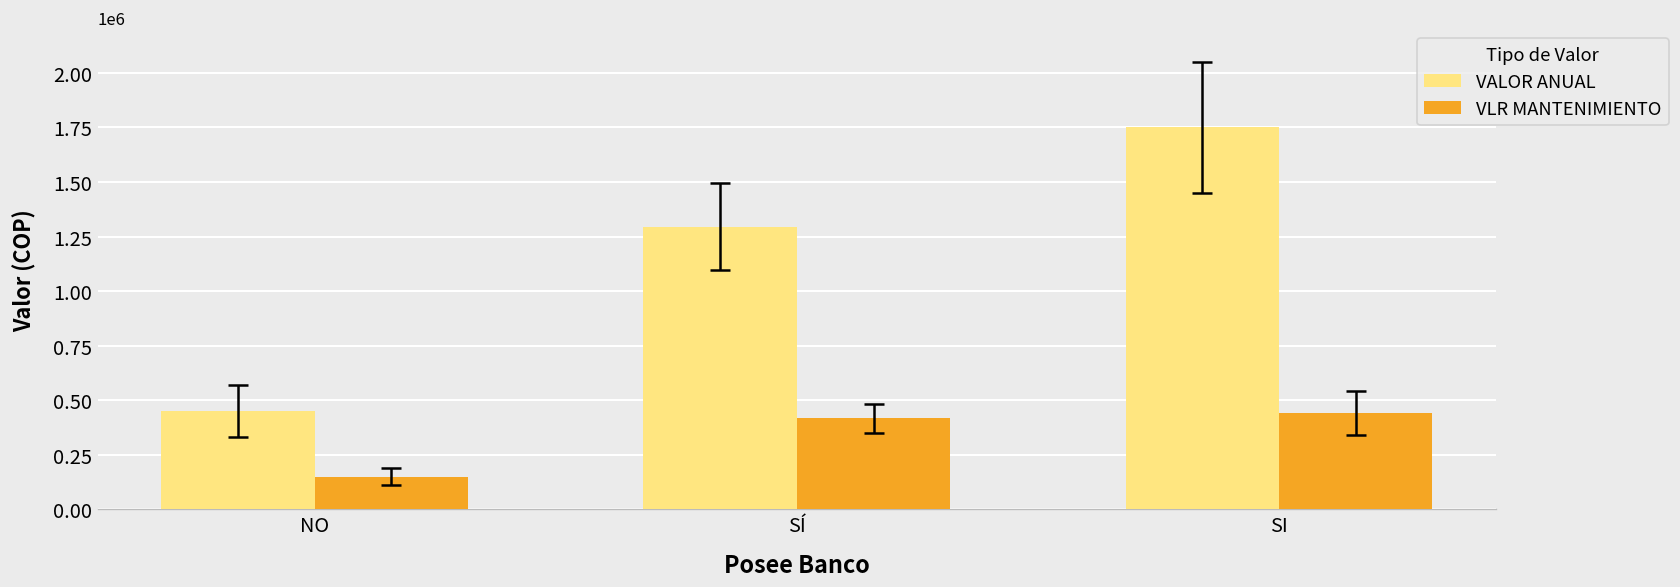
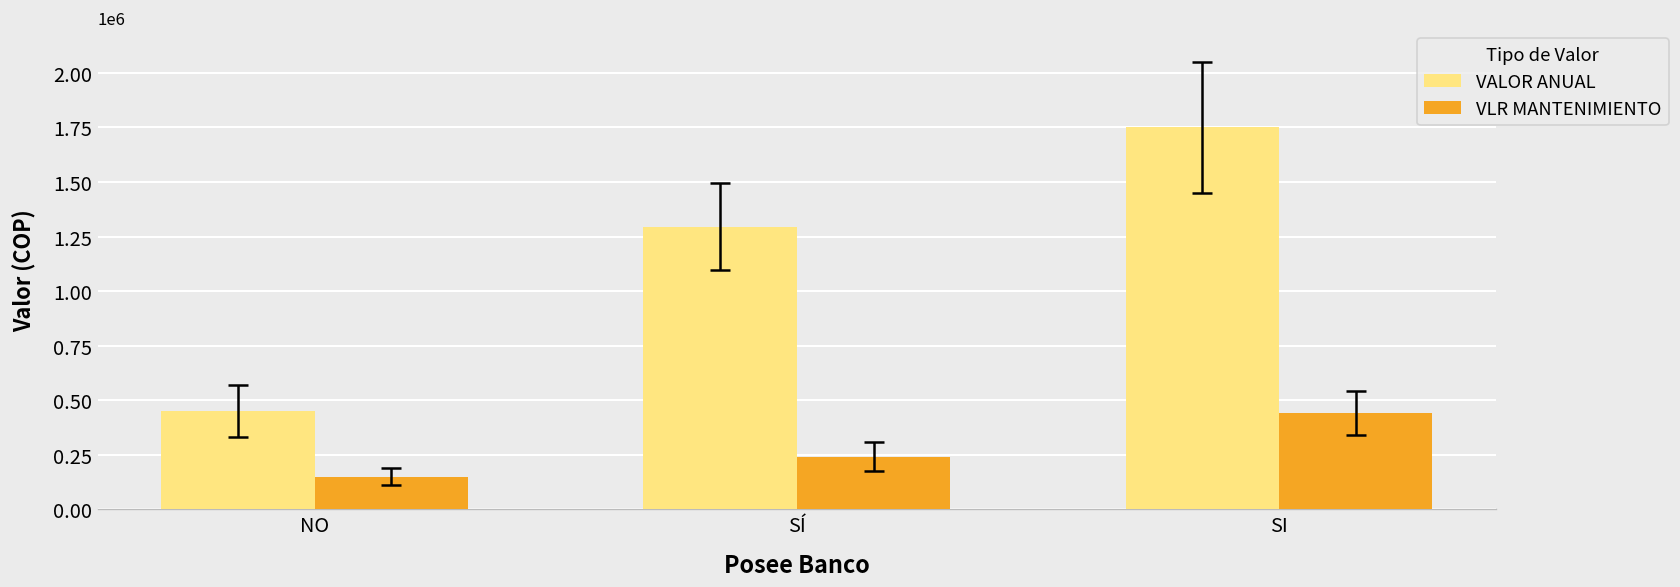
VLR MANTENIMIENTO, SÍ: 420000 -> 240000
